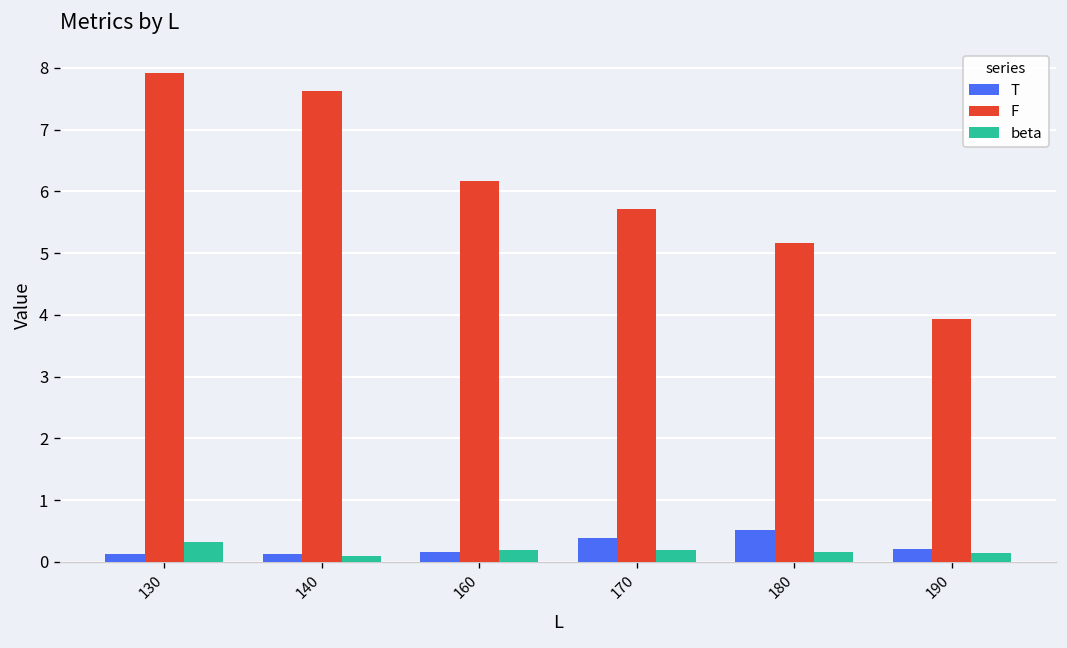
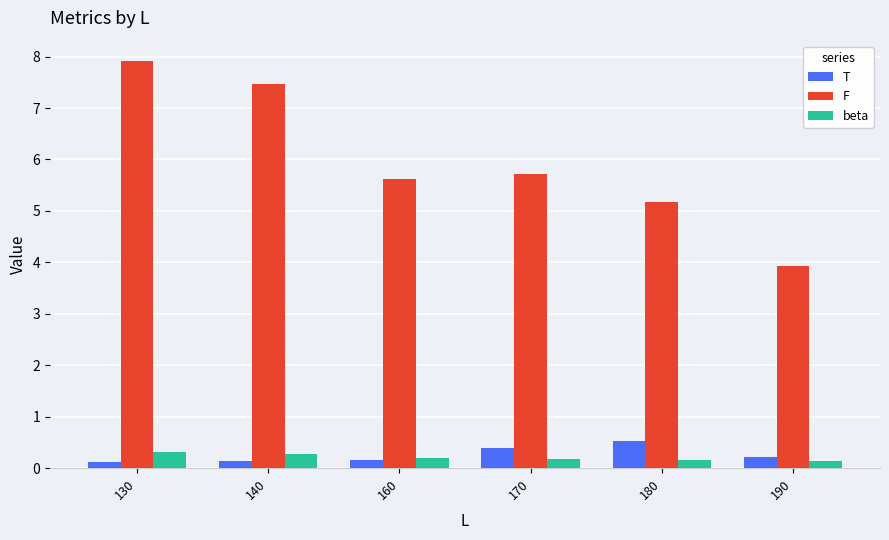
F, 140: 7.6 -> 7.5
beta, 140: 0.1 -> 0.3
F, 160: 6.2 -> 5.6
